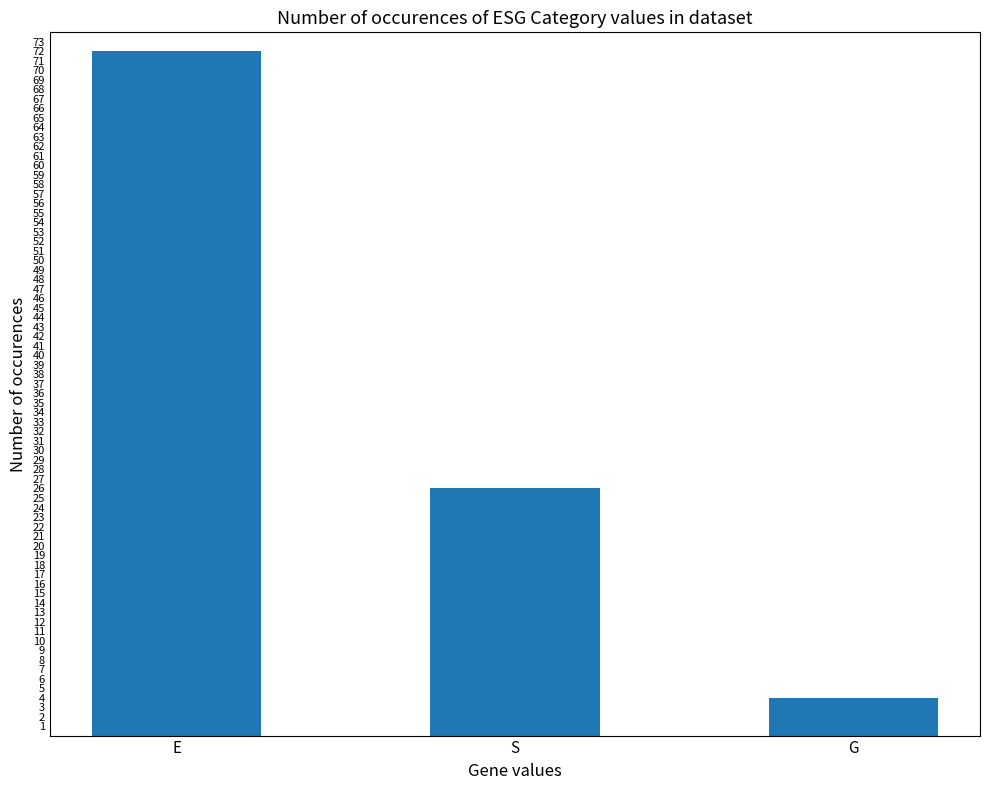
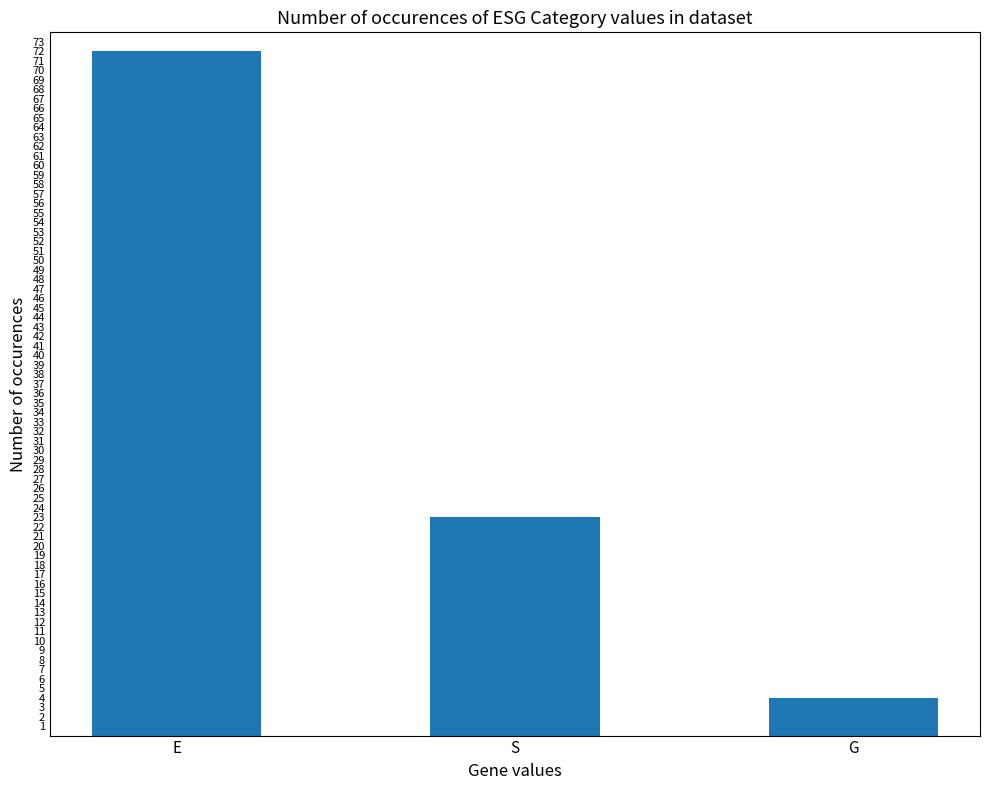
S: 26 -> 23
